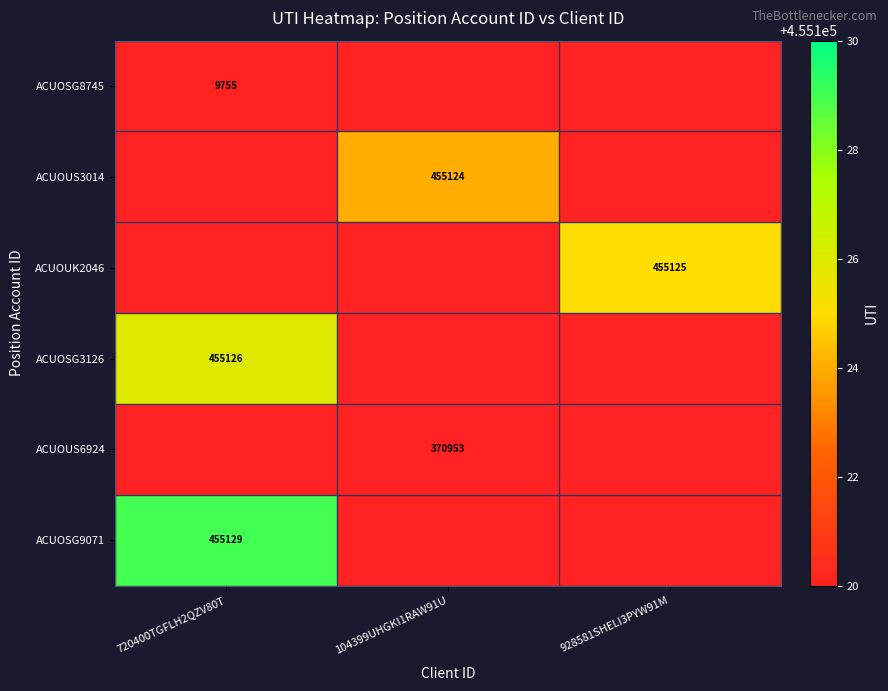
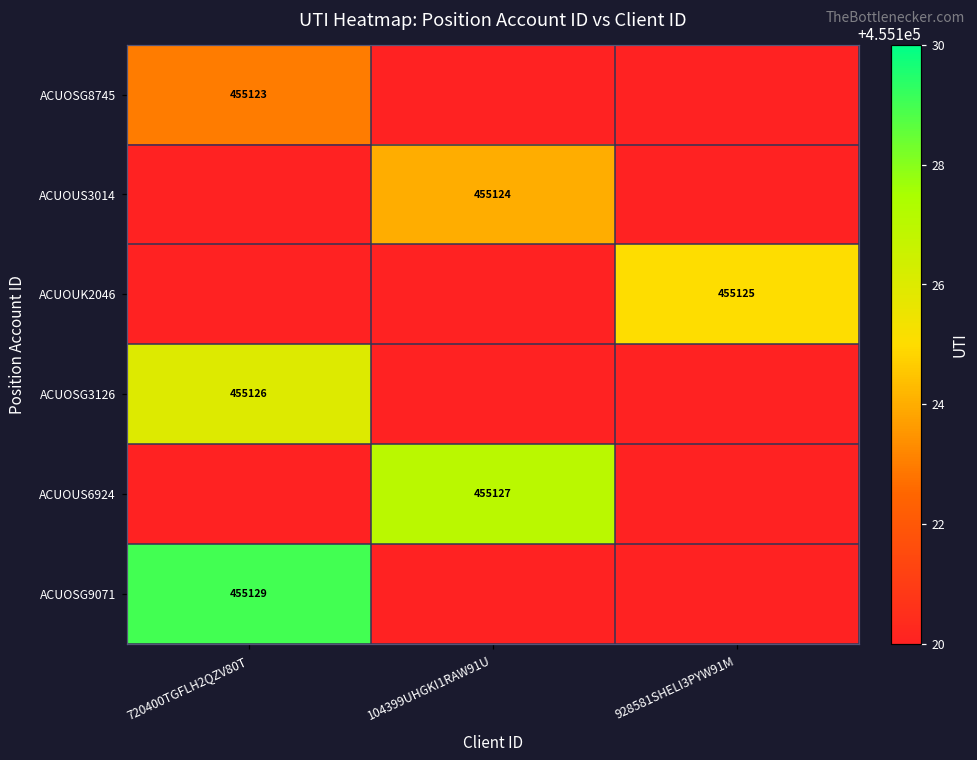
ACUOSG8745, 720400TGFLH2QZV80T: 9755 -> 455123
ACUOUS6924, 104399UHGKI1RAW91U: 370953 -> 455127
